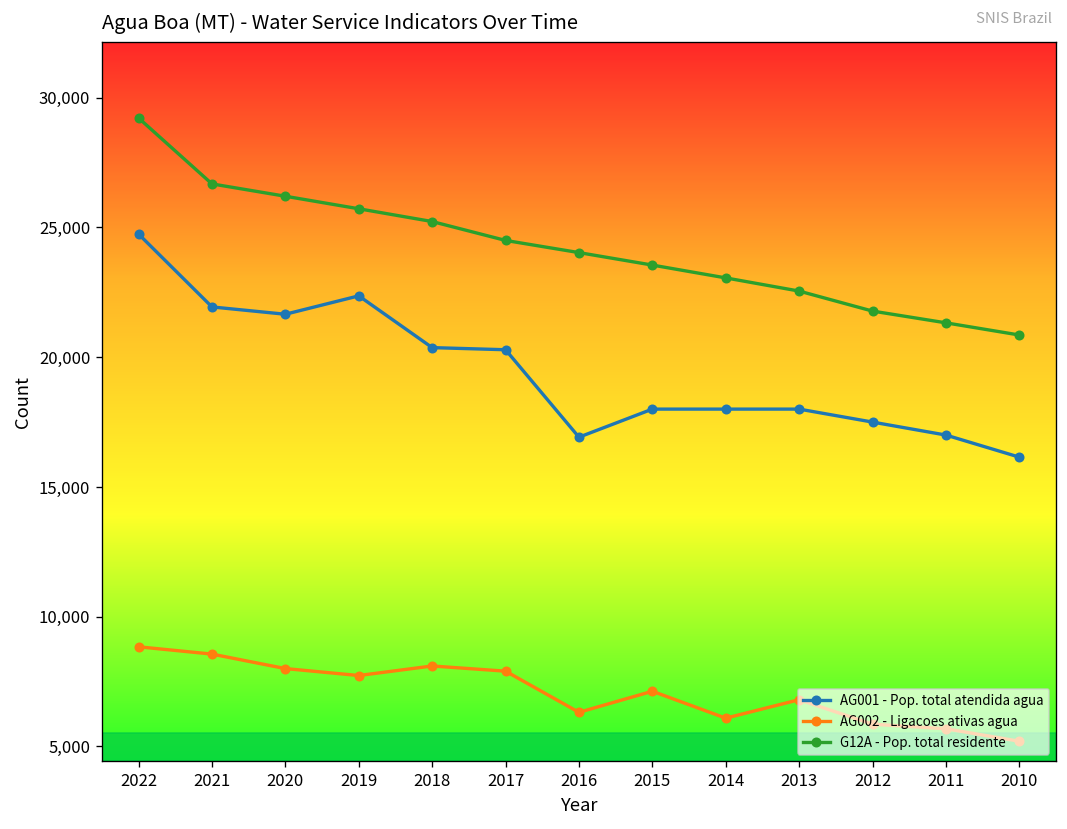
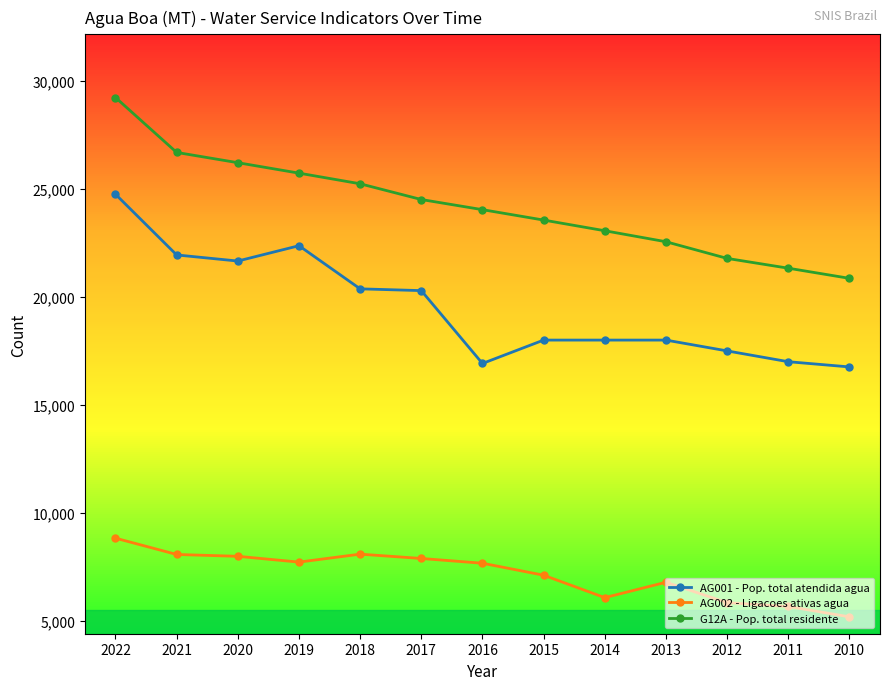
AG002 - Ligacoes ativas agua, 2021: 8,600 -> 8,100
AG002 - Ligacoes ativas agua, 2016: 6,300 -> 7,700
AG001 - Pop. total atendida agua, 2010: 16,100 -> 16,800
